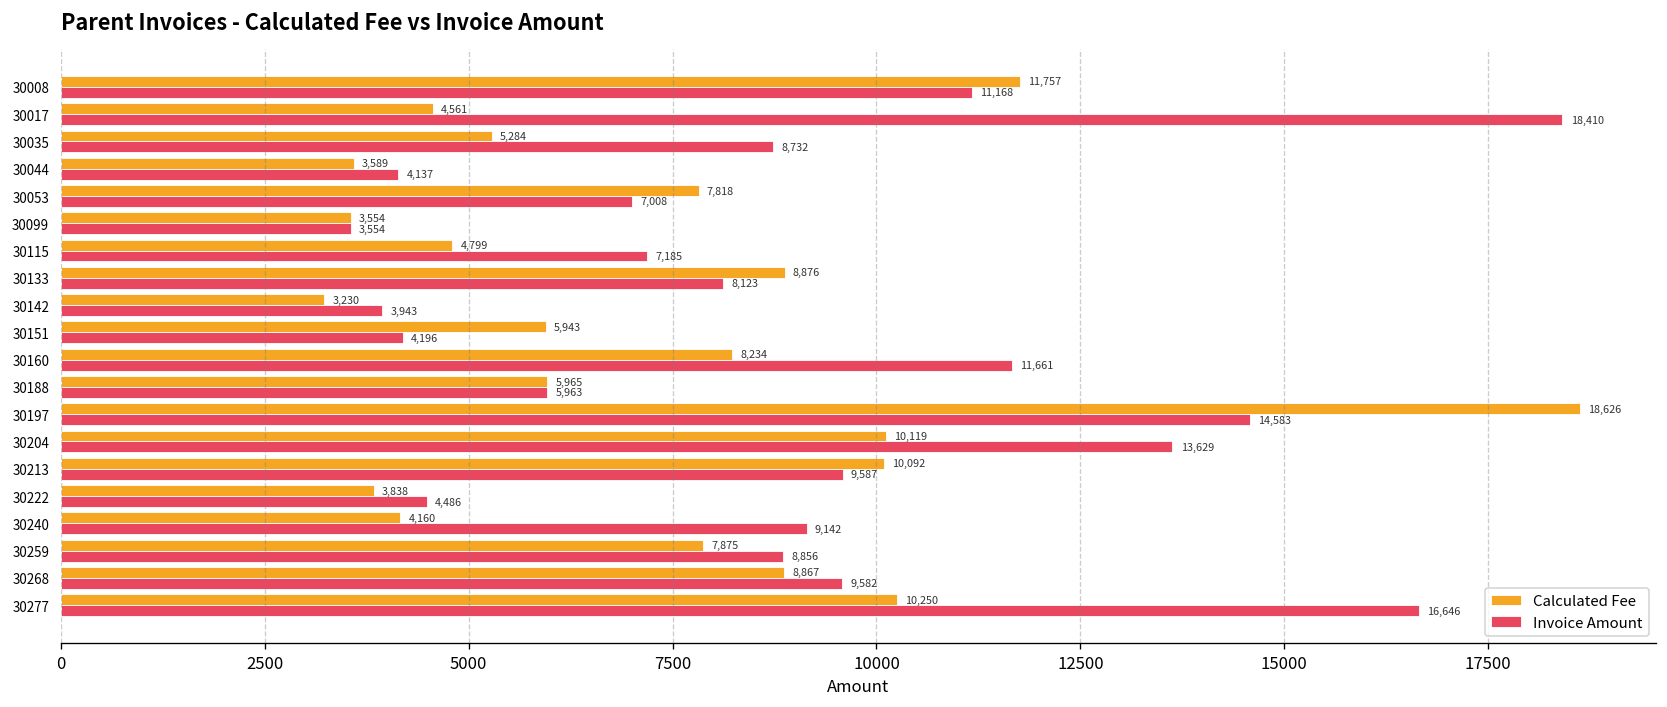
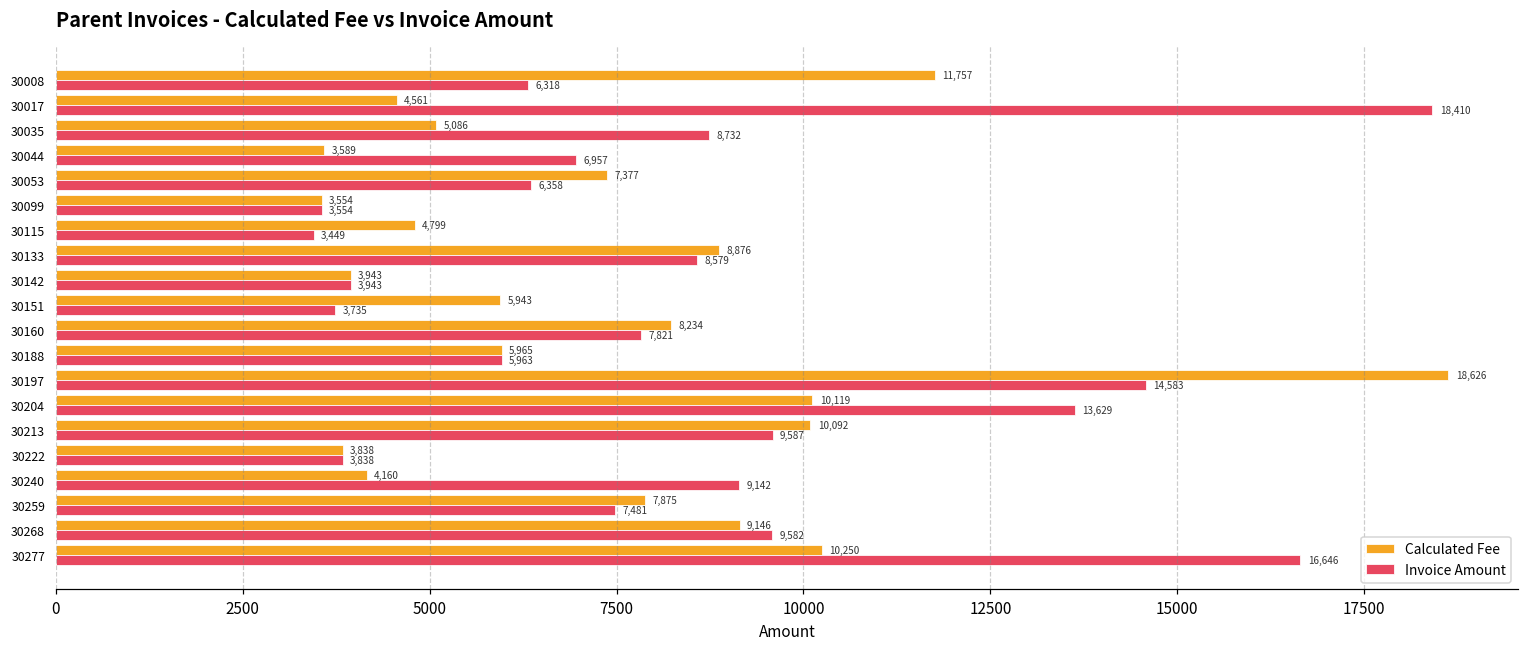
Invoice Amount, 30008: 11,168 -> 6,318
Calculated Fee, 30035: 5,284 -> 5,086
Invoice Amount, 30044: 4,137 -> 6,957
Calculated Fee, 30053: 7,818 -> 7,377
Invoice Amount, 30053: 7,008 -> 6,358
Invoice Amount, 30115: 7,185 -> 3,449
Invoice Amount, 30133: 8,123 -> 8,579
Calculated Fee, 30142: 3,230 -> 3,943
Invoice Amount, 30151: 4,196 -> 3,735
Invoice Amount, 30160: 11,661 -> 7,821
Invoice Amount, 30222: 4,486 -> 3,838
Invoice Amount, 30259: 8,856 -> 7,481
Calculated Fee, 30268: 8,867 -> 9,146
